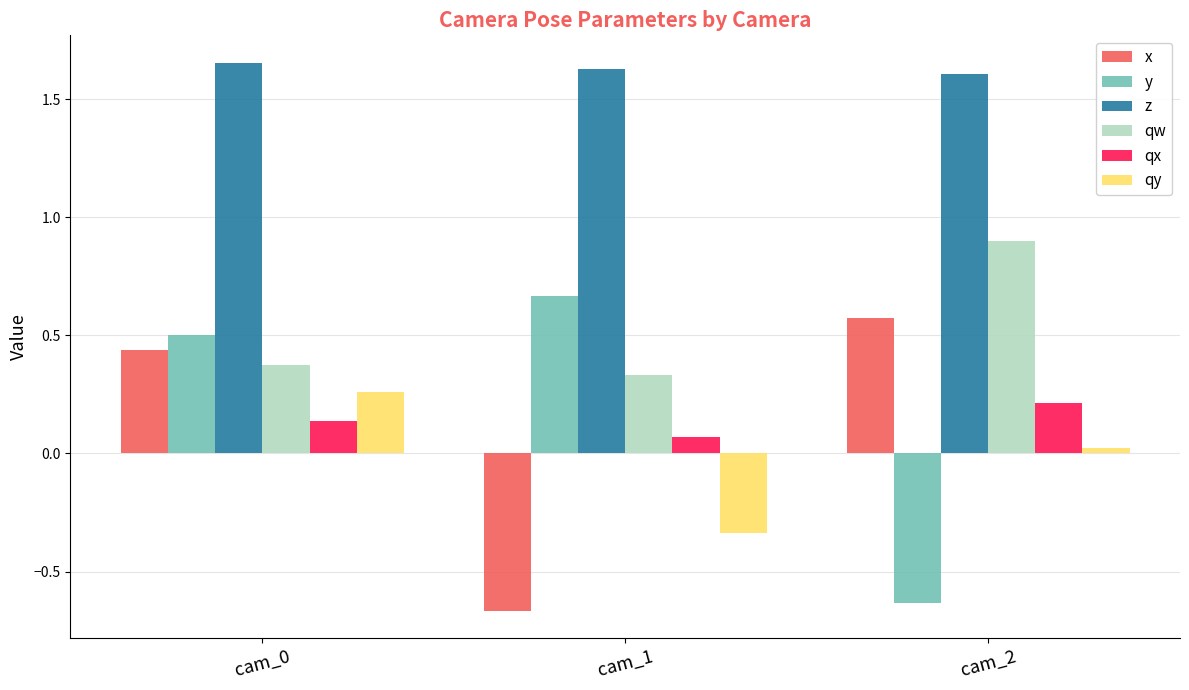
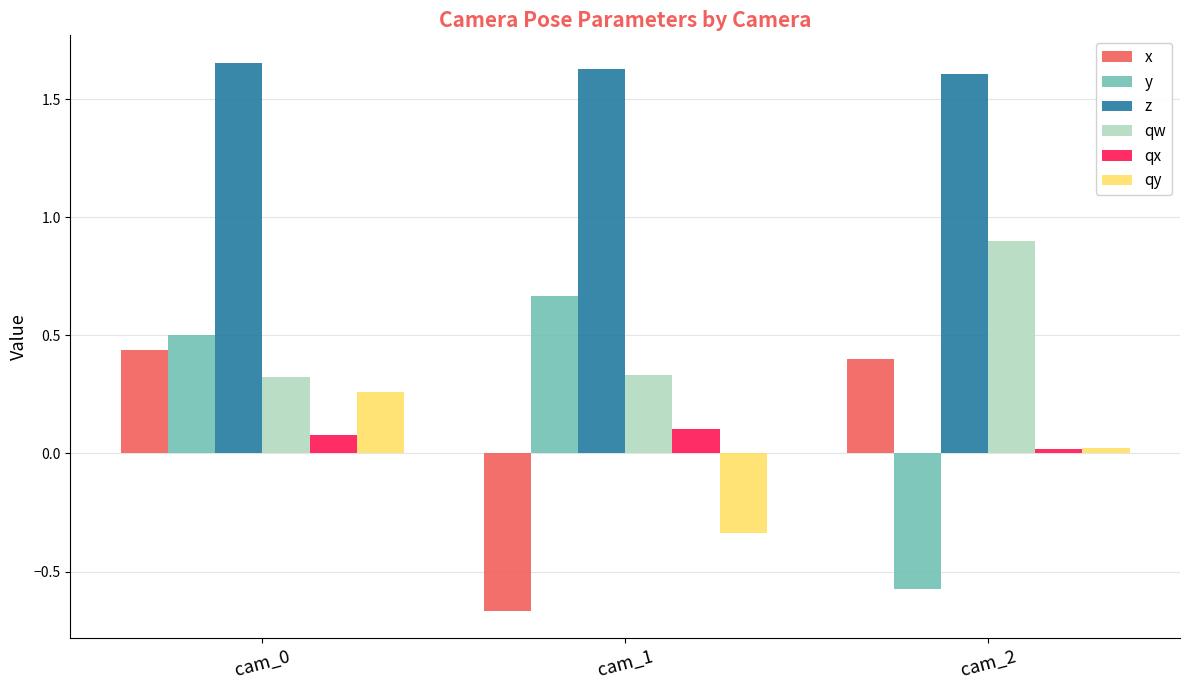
qw, cam_0: 0.37 -> 0.32
qx, cam_0: 0.14 -> 0.08
qx, cam_1: 0.07 -> 0.10
x, cam_2: 0.57 -> 0.40
y, cam_2: -0.63 -> -0.57
qx, cam_2: 0.21 -> 0.02
